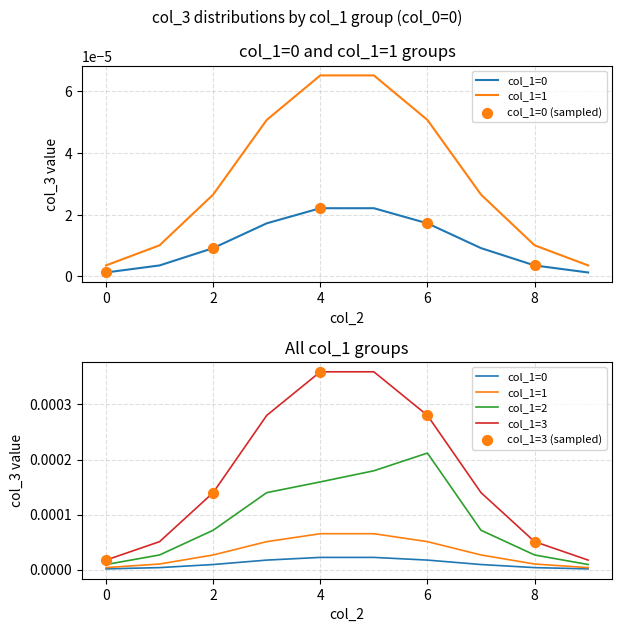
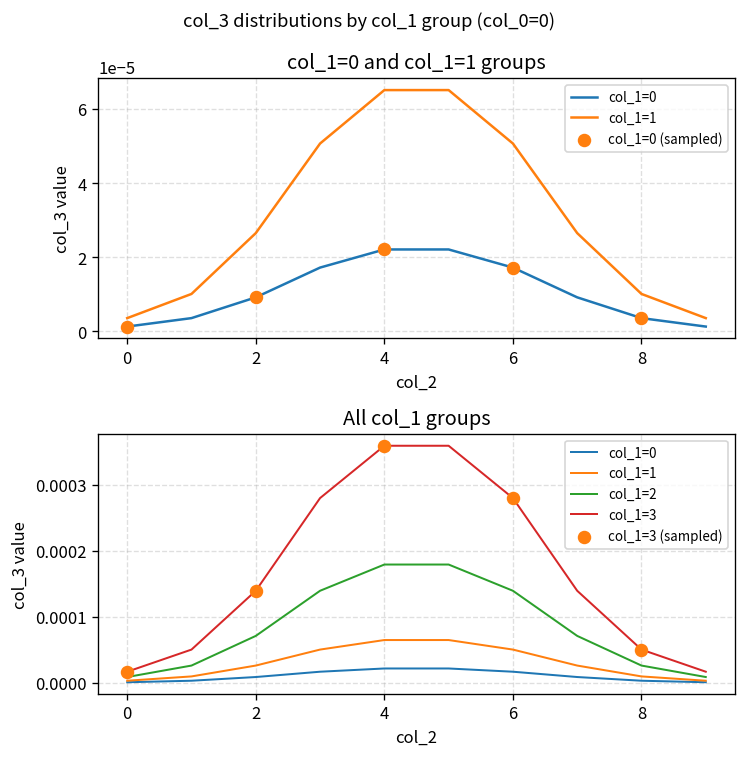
All col_1 groups, col_1=2, 4: 0.00016 -> 0.00018
All col_1 groups, col_1=2, 6: 0.00021 -> 0.00014
